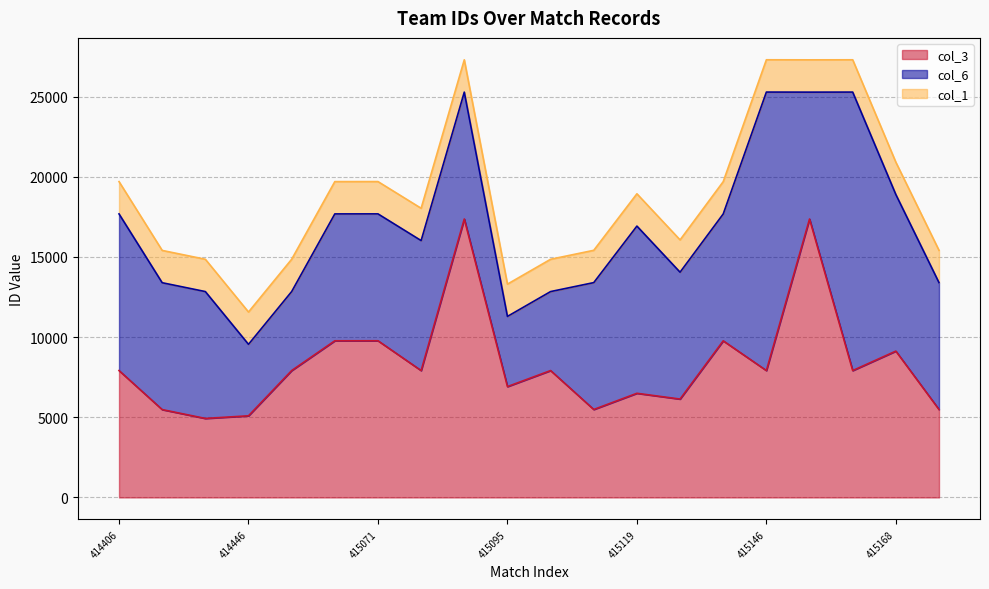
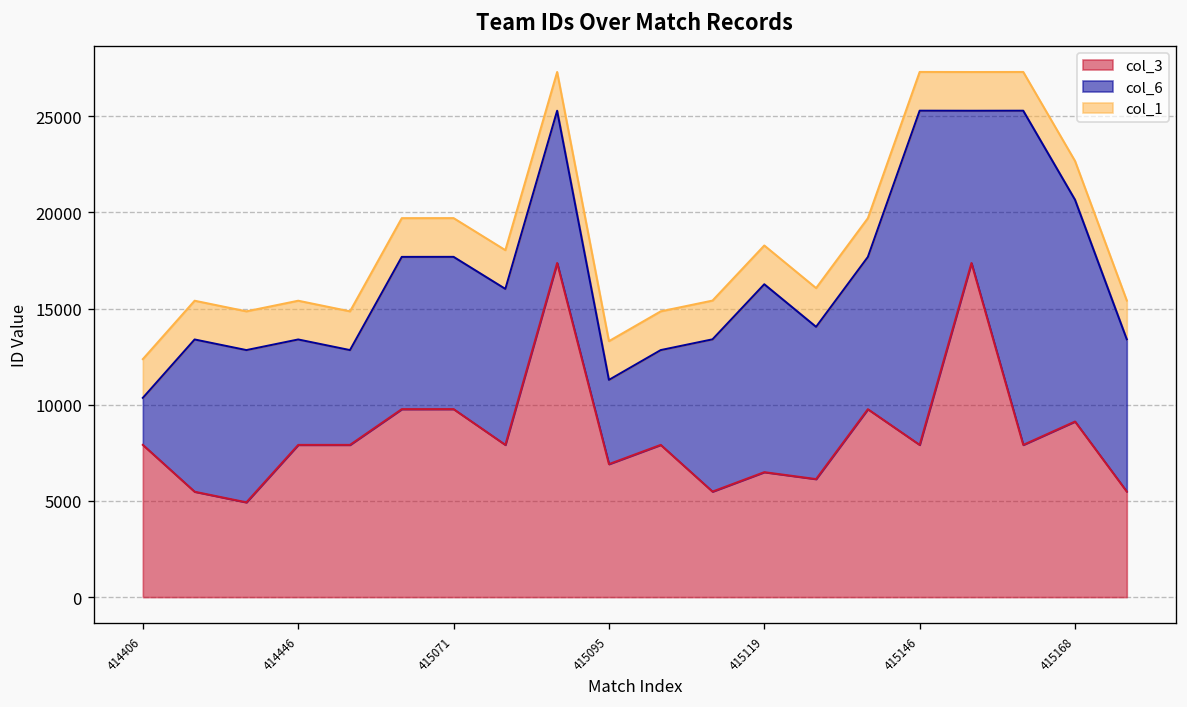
col_6, 414406: 9800 -> 2400
col_3, 414446: 5100 -> 7900
col_6, 414446: 4500 -> 5500
col_6, 415119: 10400 -> 9800
col_6, 415168: 9800 -> 11500
